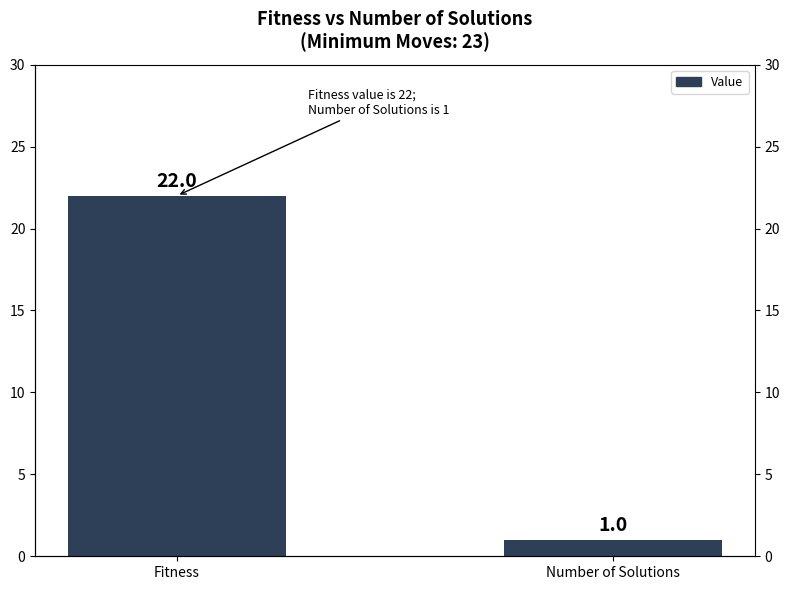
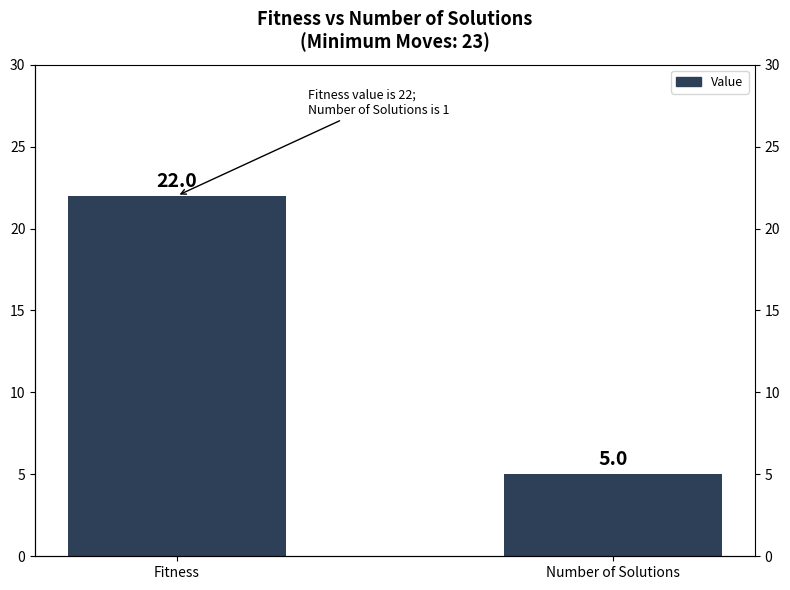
Number of Solutions: 1.0 -> 5.0
